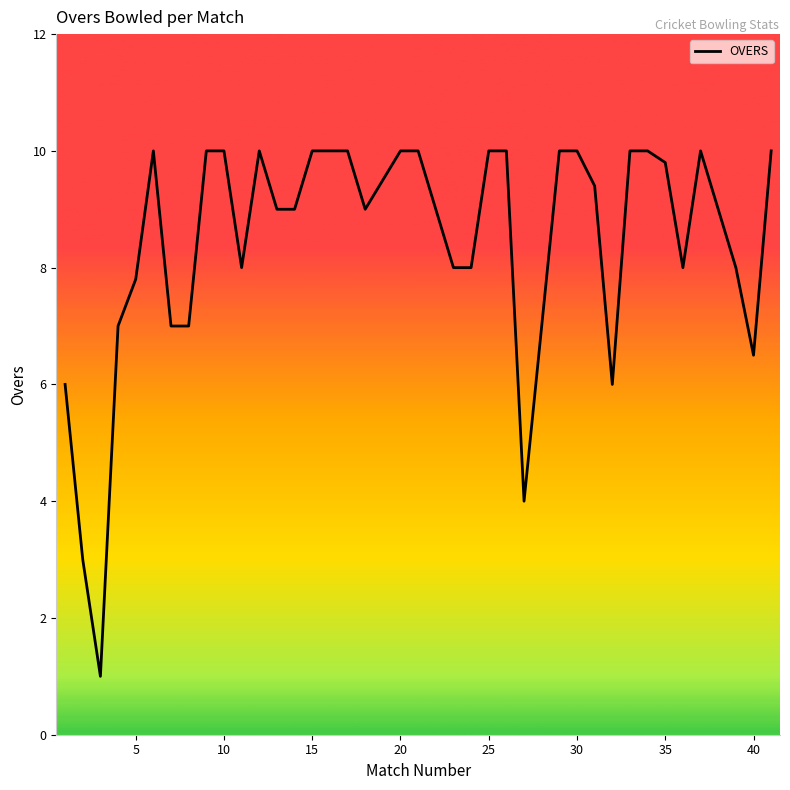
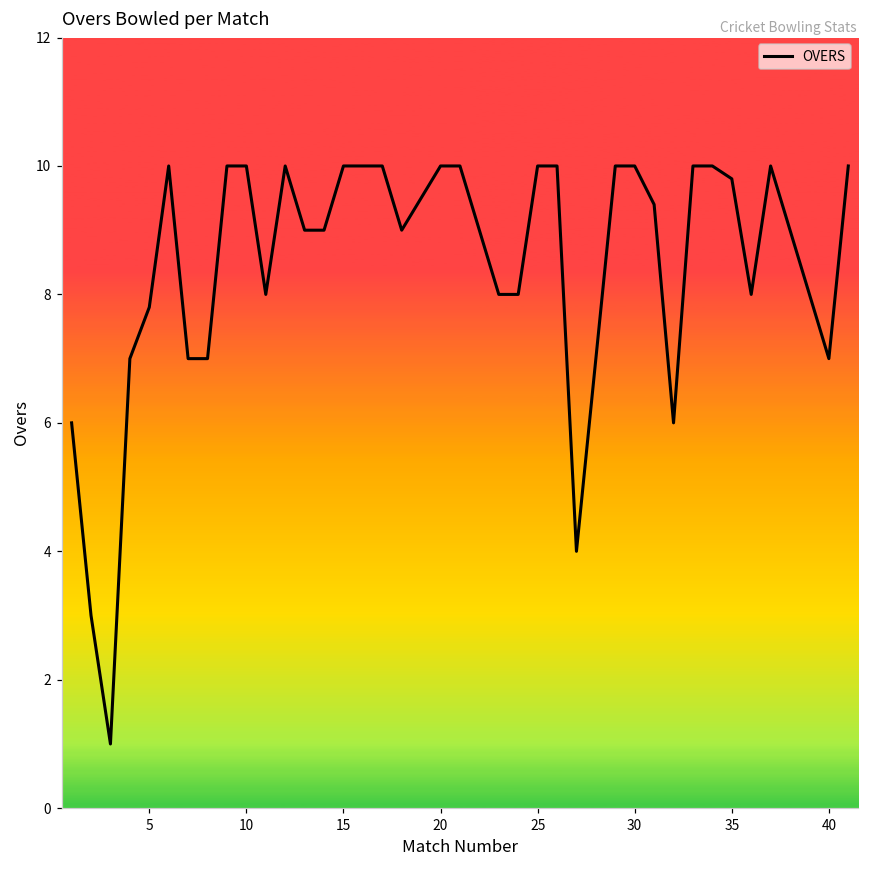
40: 6.5 -> 7.0
